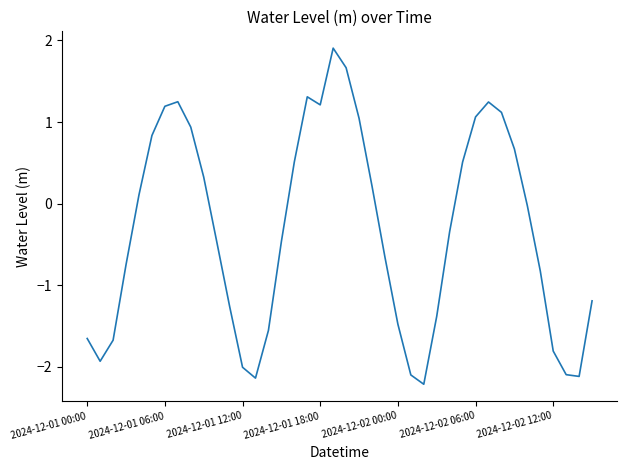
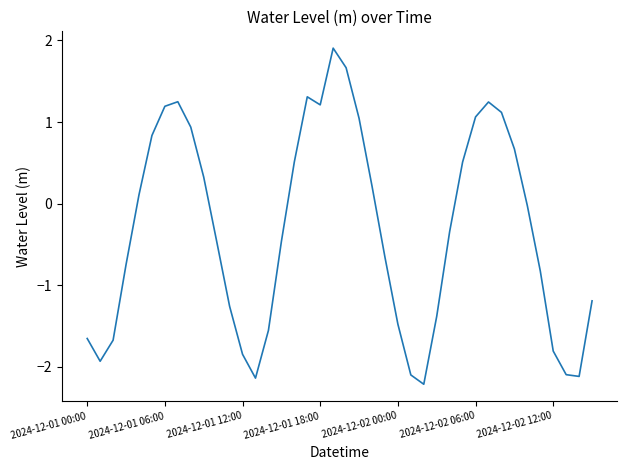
2024-12-01 12:00: -2.0 -> -1.8
